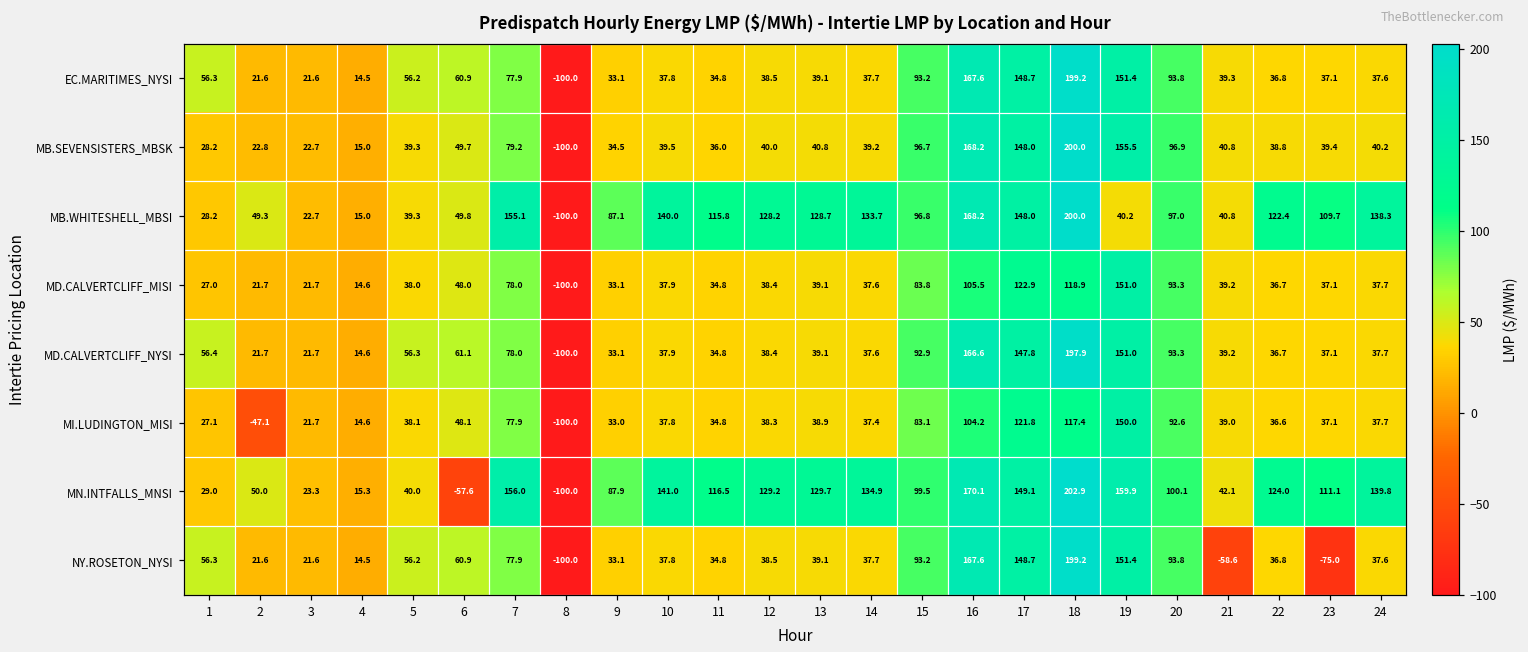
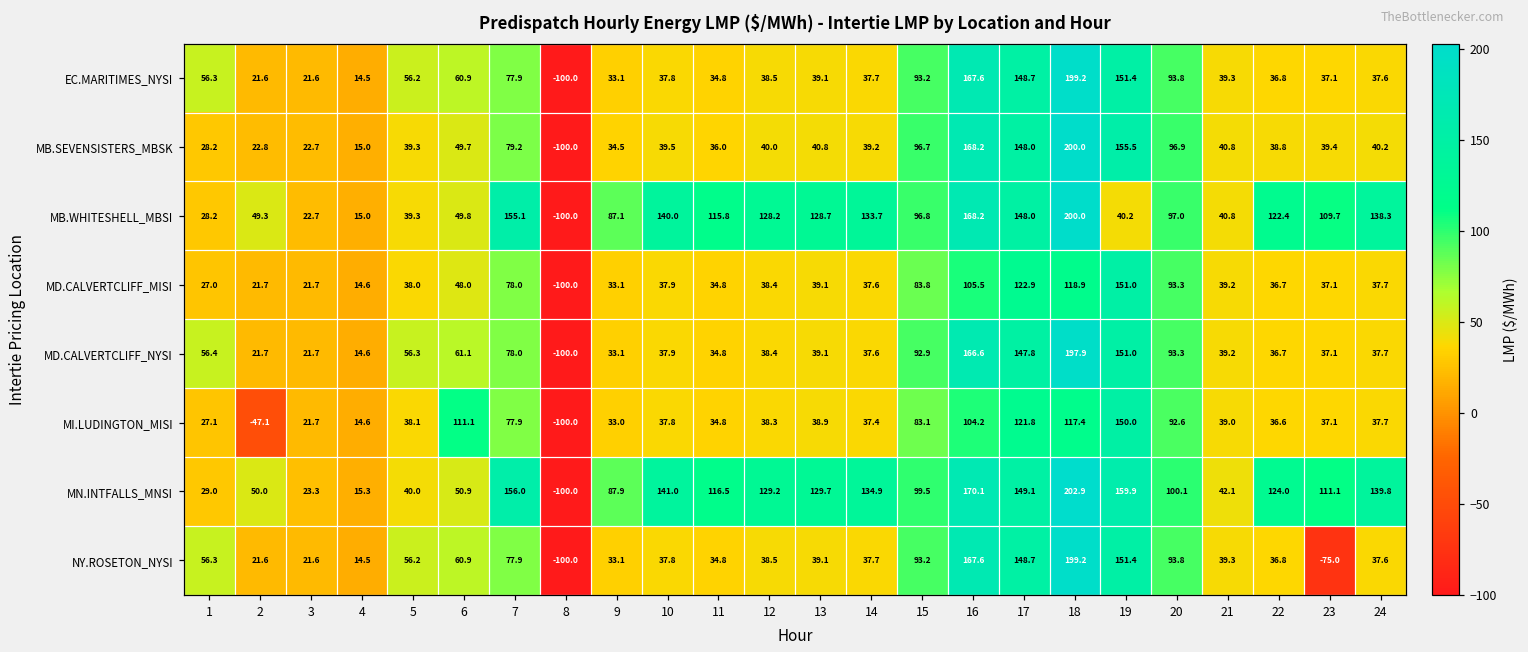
MI.LUDINGTON_MISI, 6: 48.1 -> 111.1
MN.INTFALLS_MNSI, 6: -57.6 -> 50.9
NY.ROSETON_NYSI, 21: -58.6 -> 39.3
